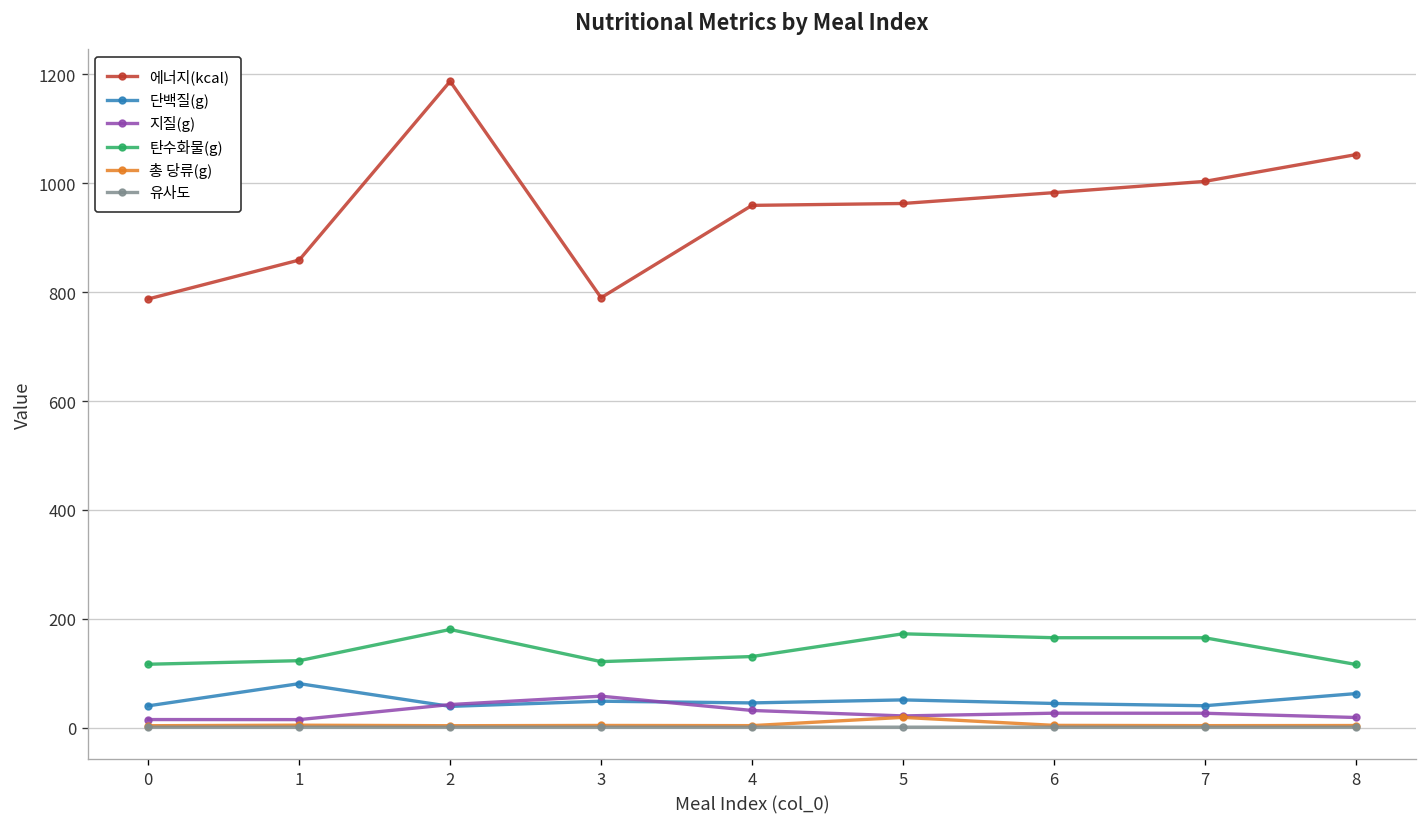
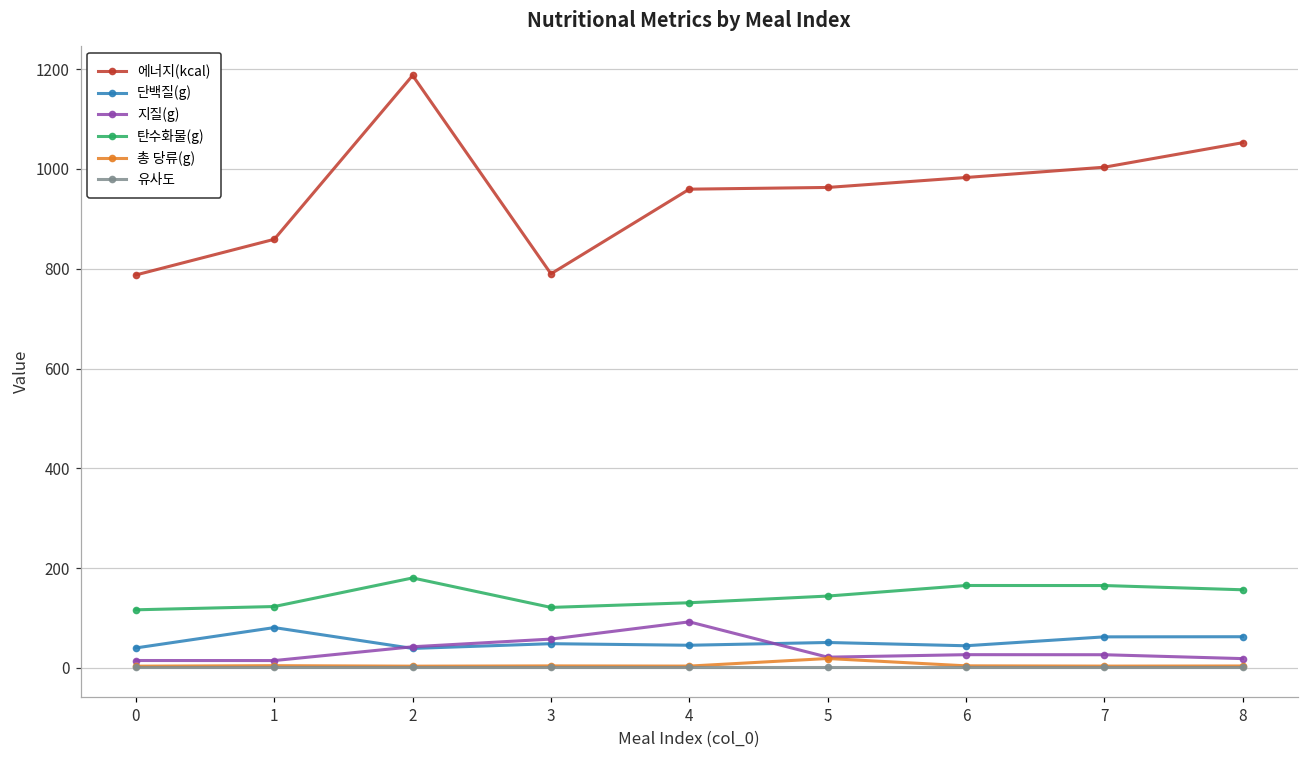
지질(g), 4: 30 -> 90
탄수화물(g), 5: 170 -> 140
단백질(g), 7: 40 -> 60
탄수화물(g), 8: 120 -> 160
